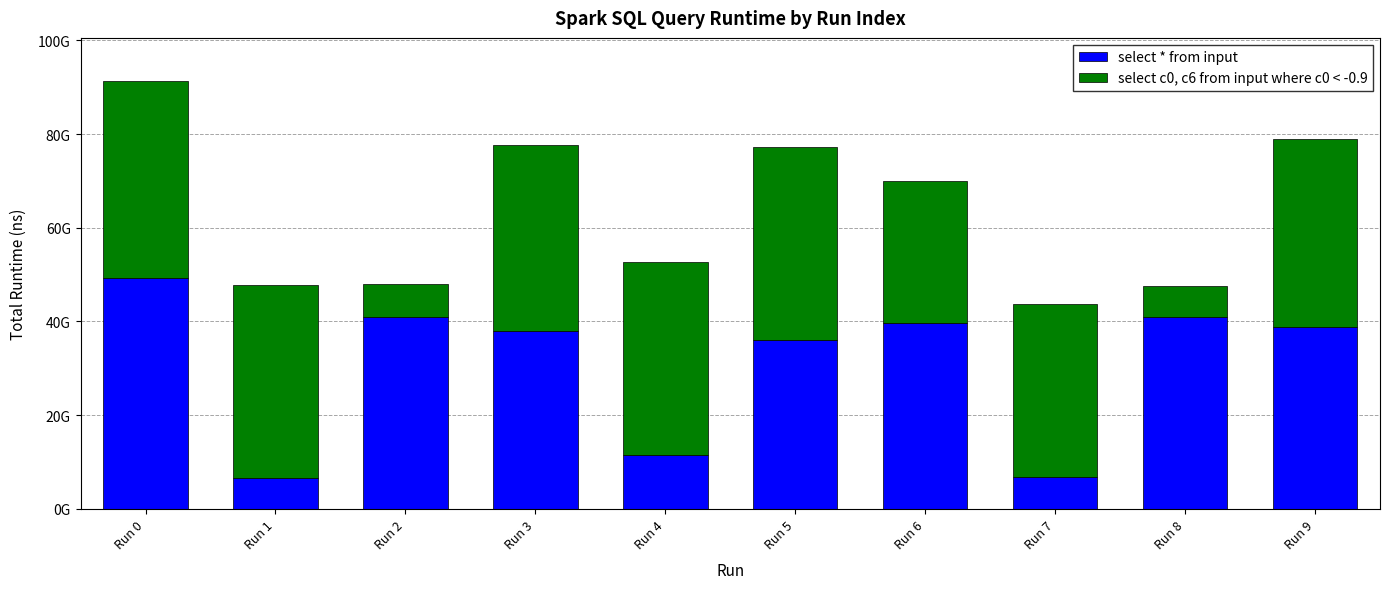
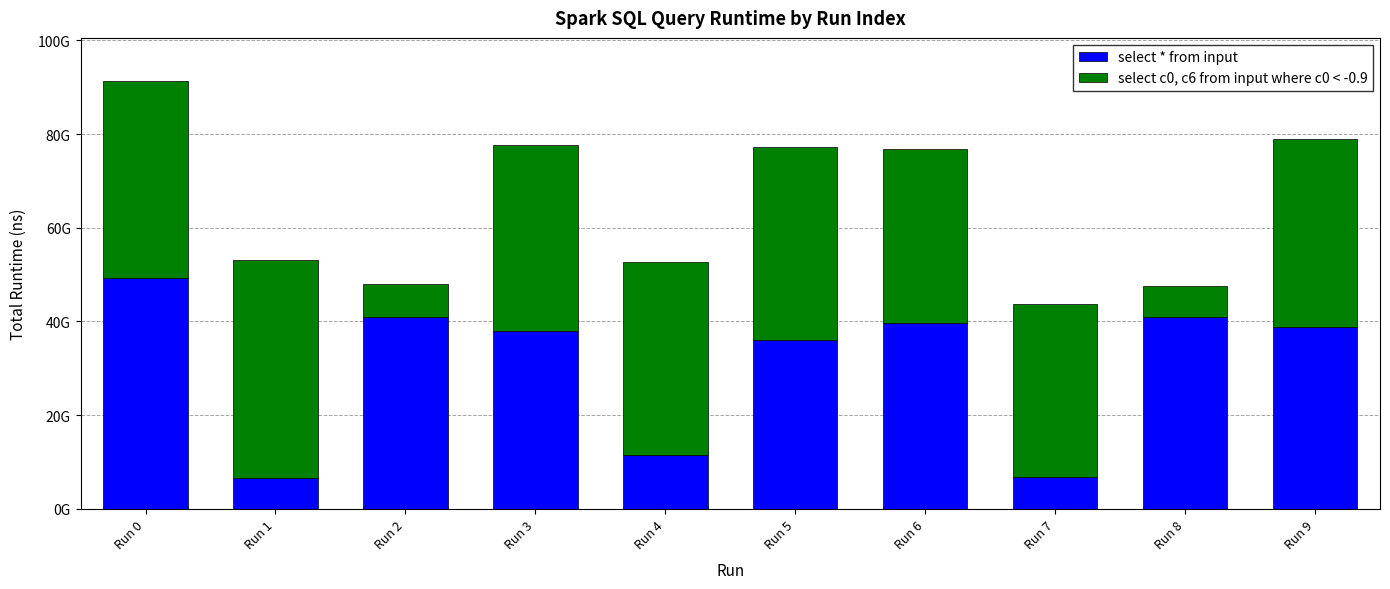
select c0, c6 from input where c0 < -0.9, Run 1: 41000000000 -> 47000000000
select c0, c6 from input where c0 < -0.9, Run 6: 30000000000 -> 37000000000
